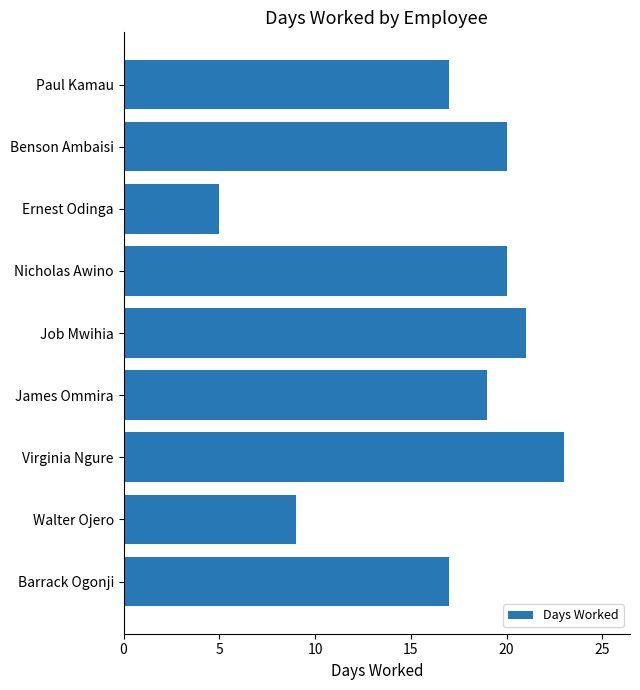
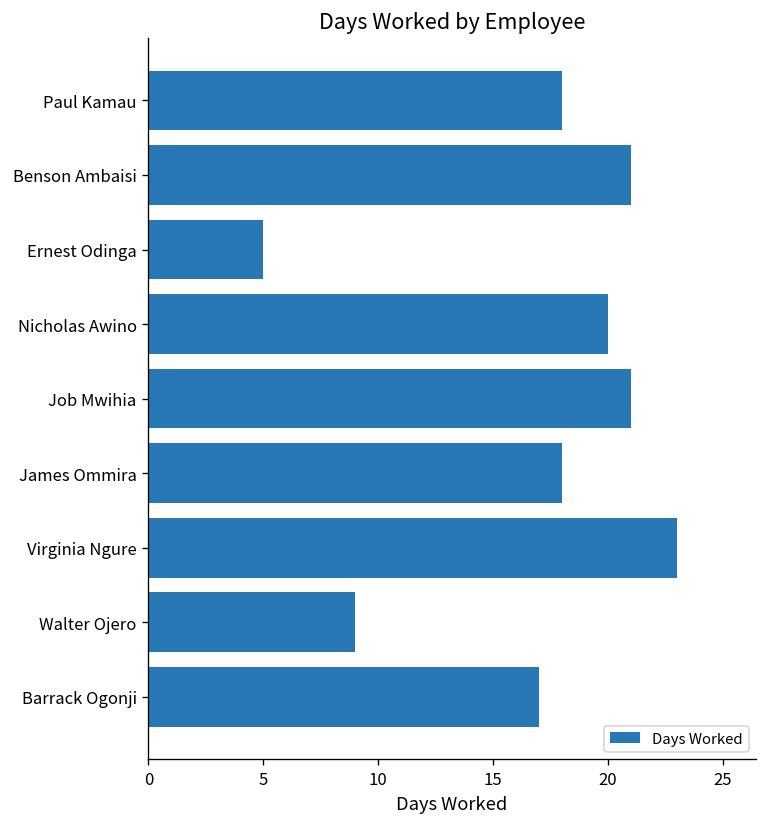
Paul Kamau: 17 -> 18
Benson Ambaisi: 20 -> 21
James Ommira: 19 -> 18
